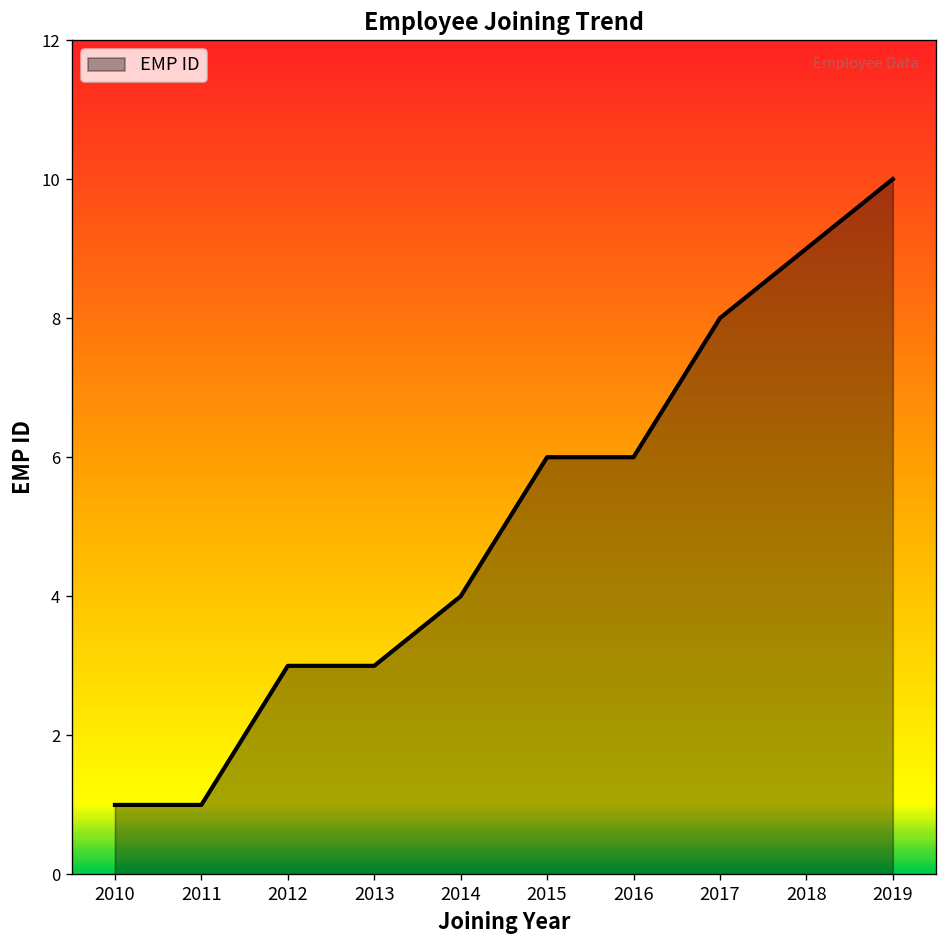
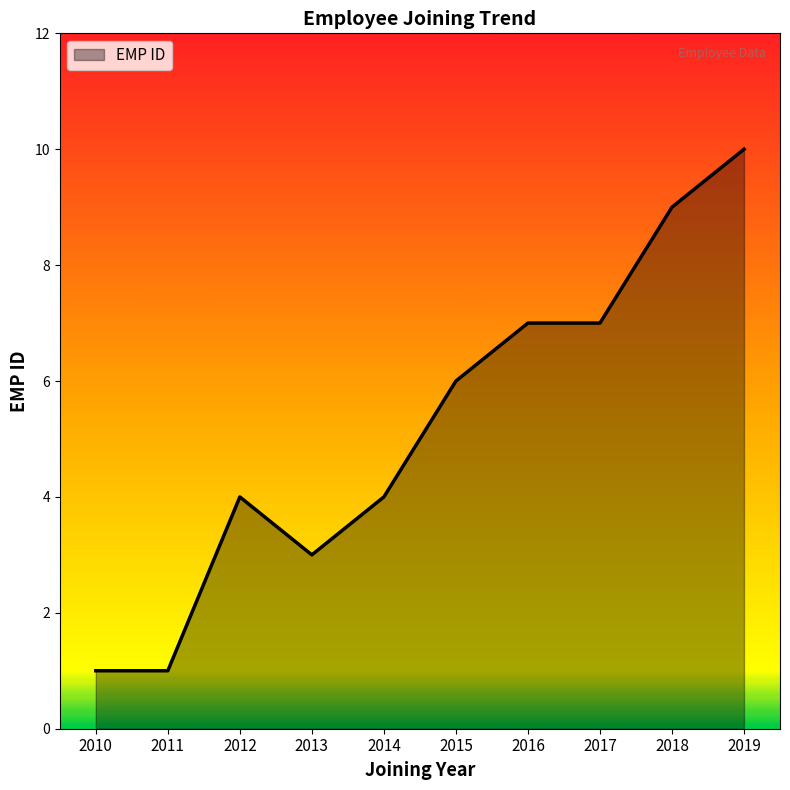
2012: 3 -> 4
2016: 6 -> 7
2017: 8 -> 7
